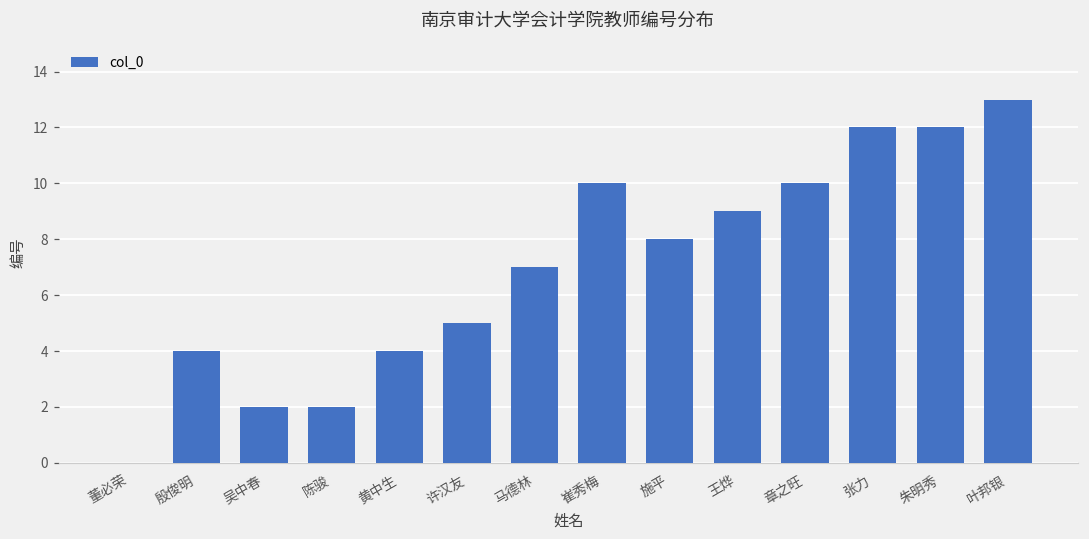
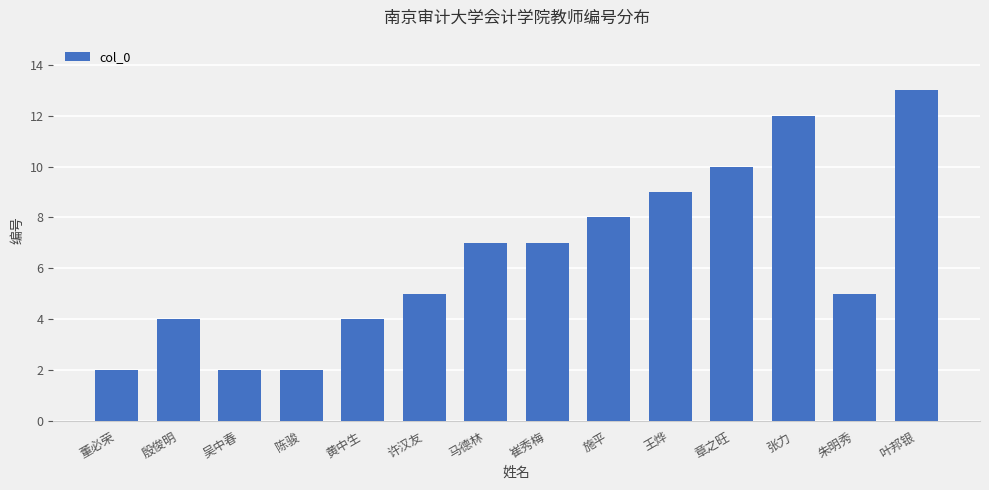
董必荣: 0 -> 2
崔秀梅: 10 -> 7
朱明秀: 12 -> 5
